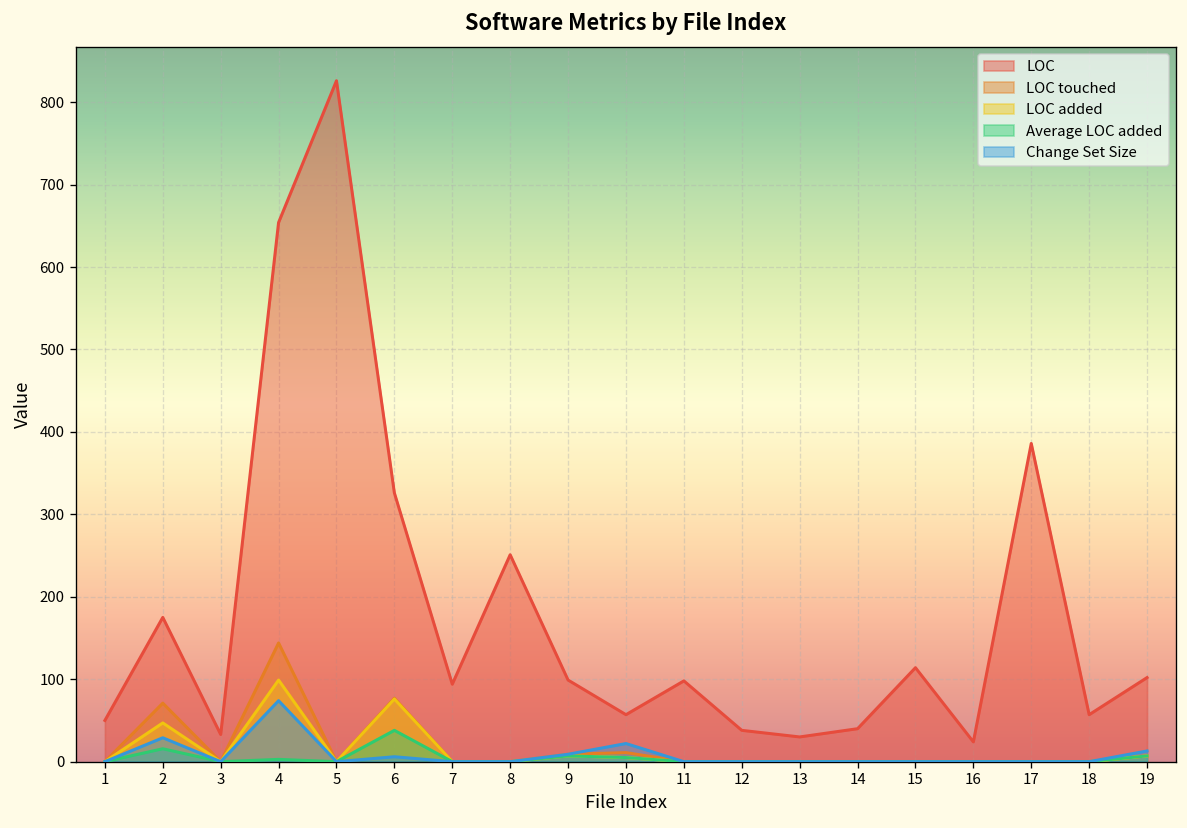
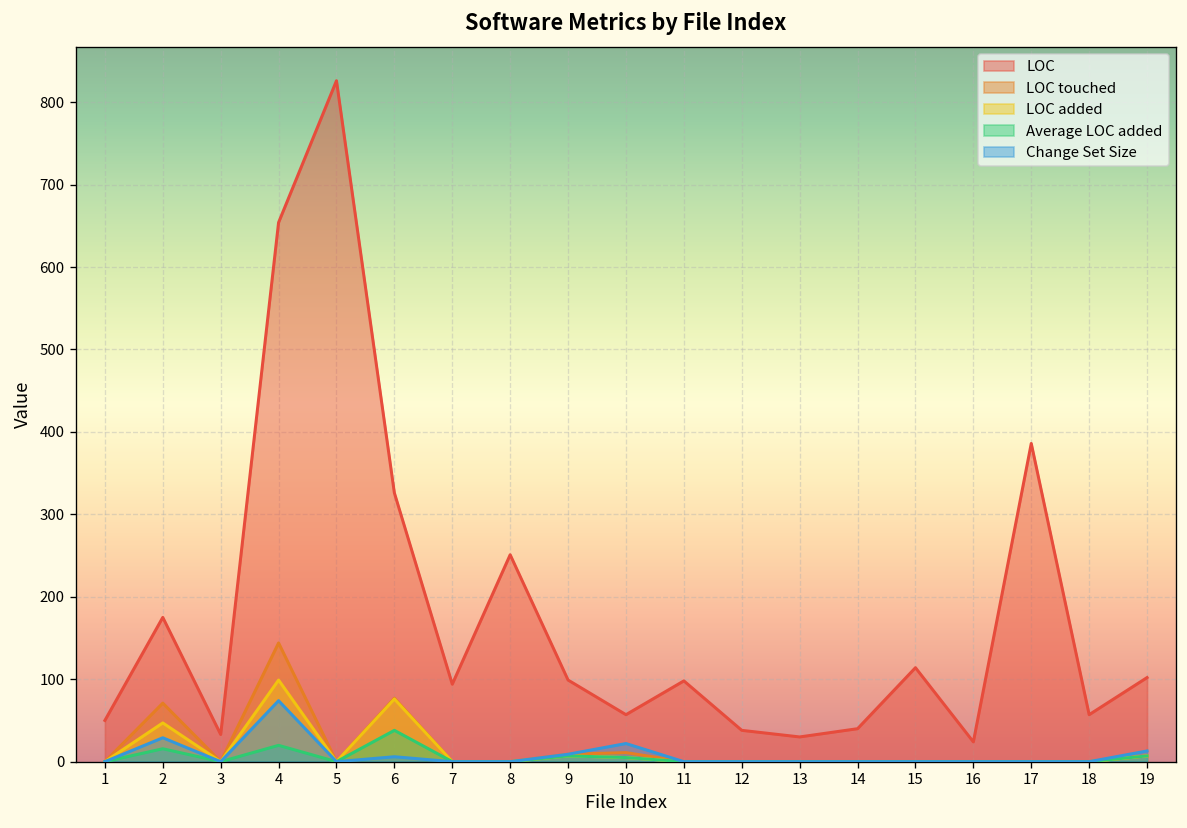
Average LOC added, 4: 0 -> 20
